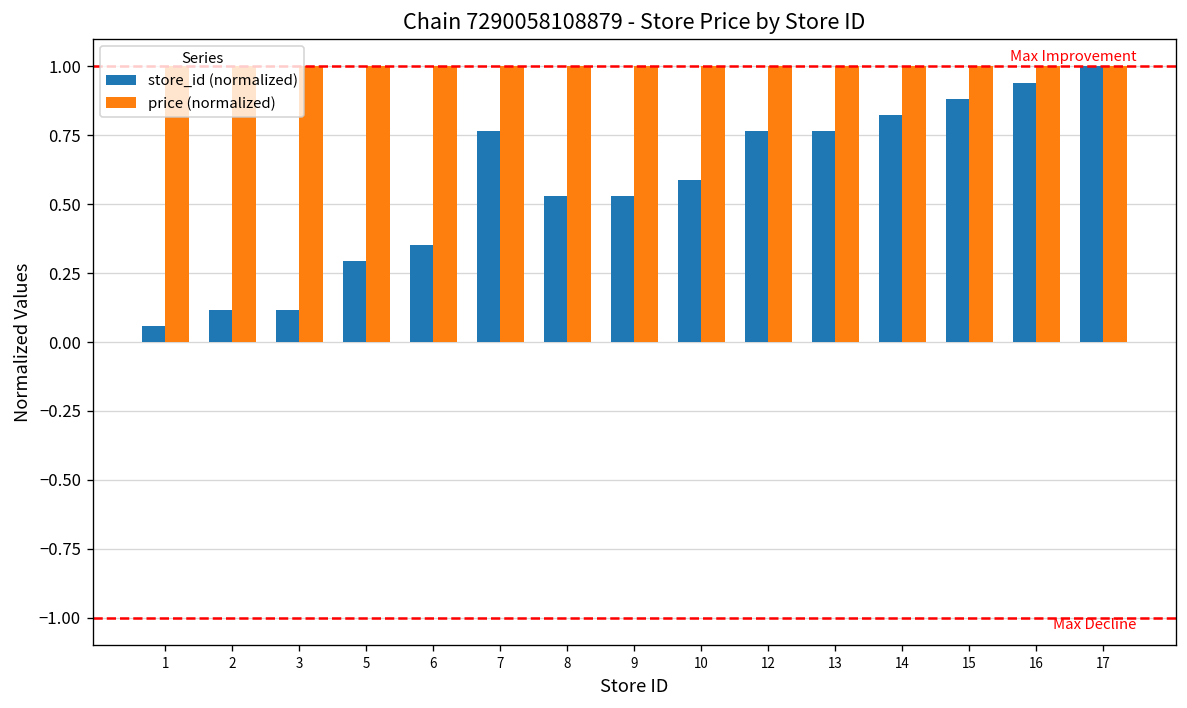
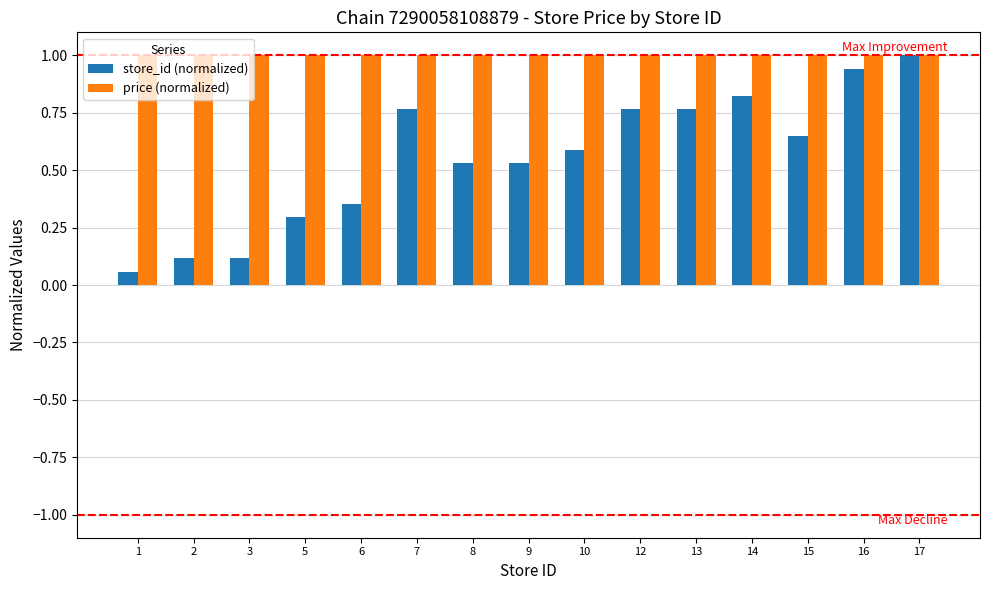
store_id (normalized), 15: 0.88 -> 0.65
